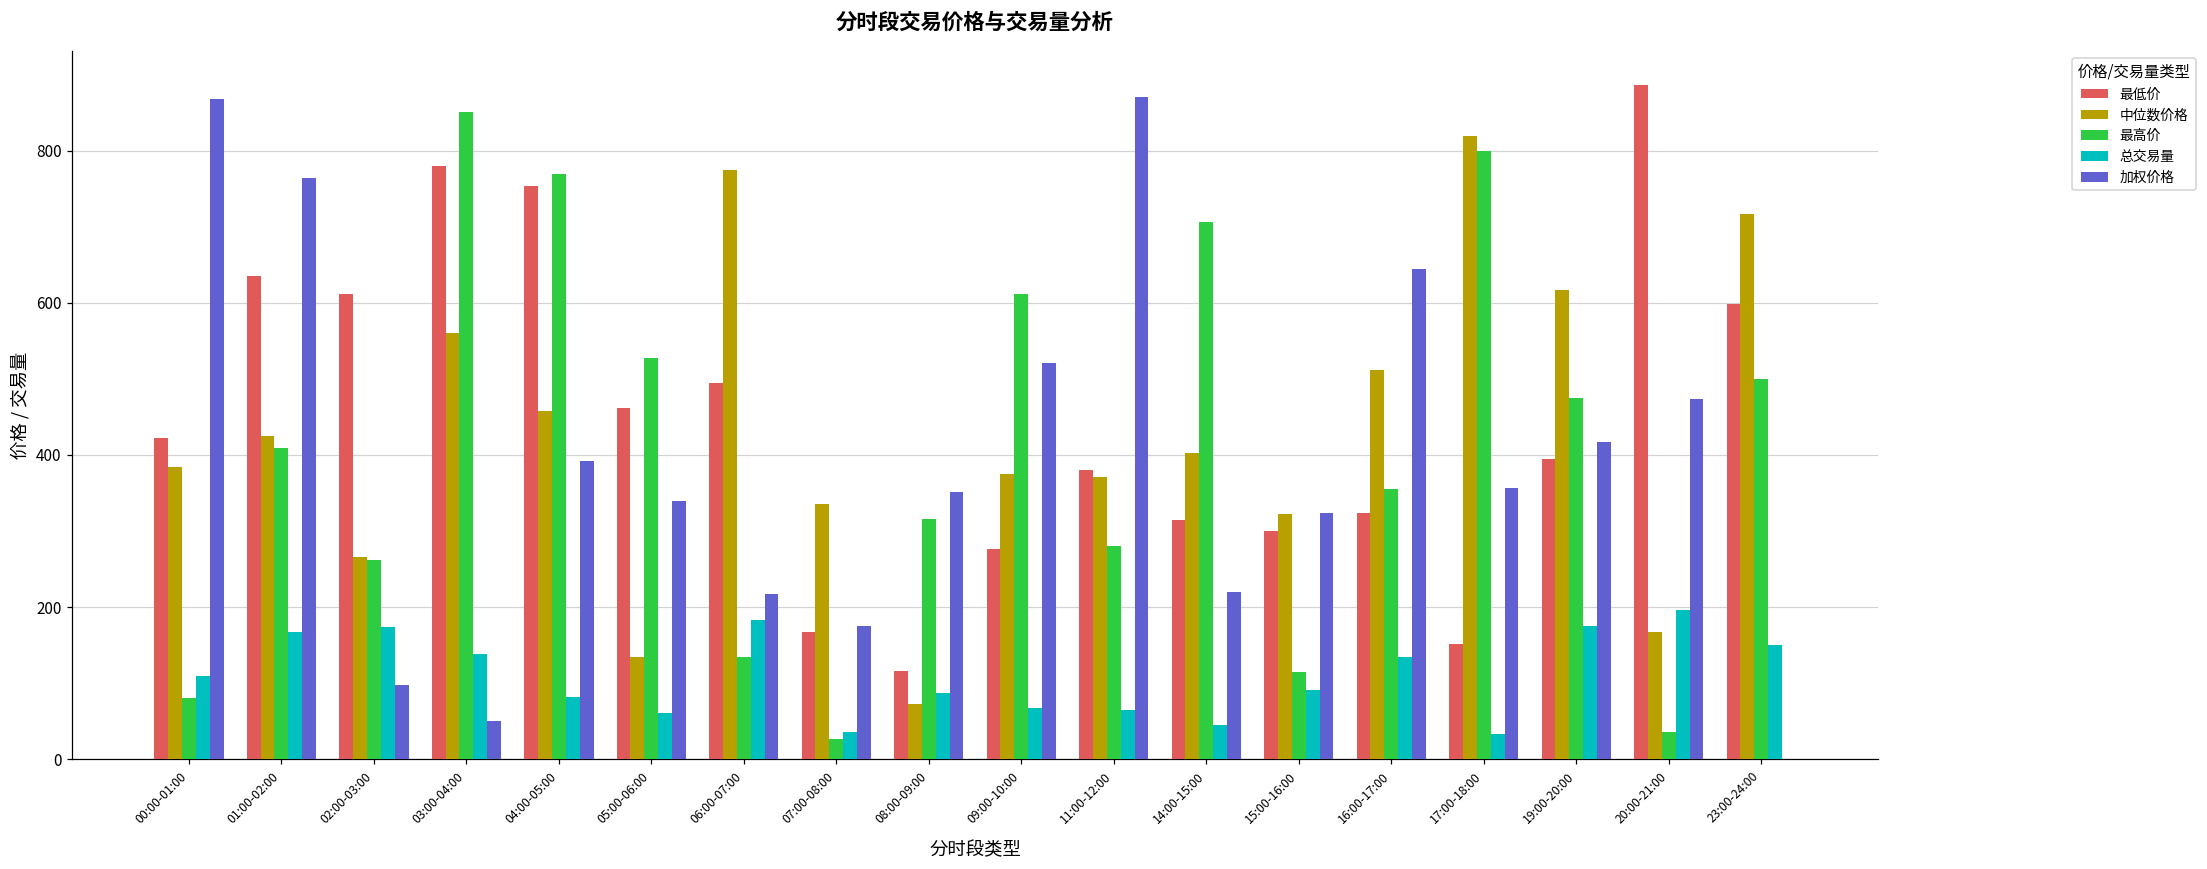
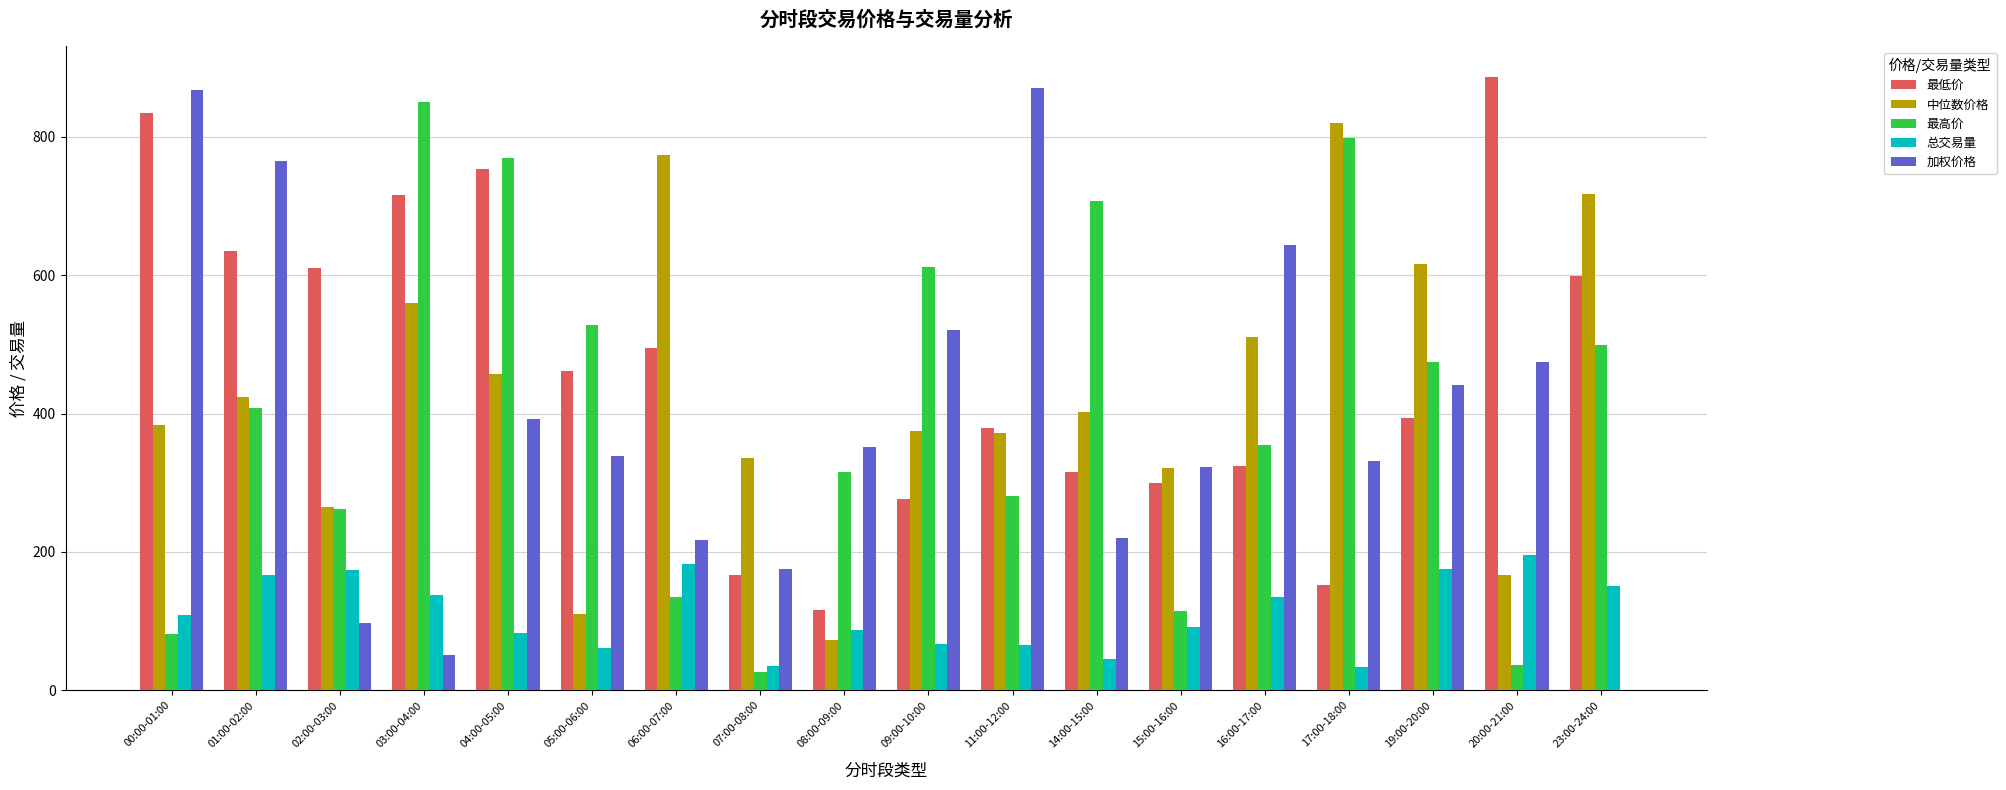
最低价, 00:00-01:00: 420 -> 830
最低价, 03:00-04:00: 780 -> 720
中位数价格, 05:00-06:00: 130 -> 110
加权价格, 17:00-18:00: 360 -> 330
加权价格, 19:00-20:00: 420 -> 440
